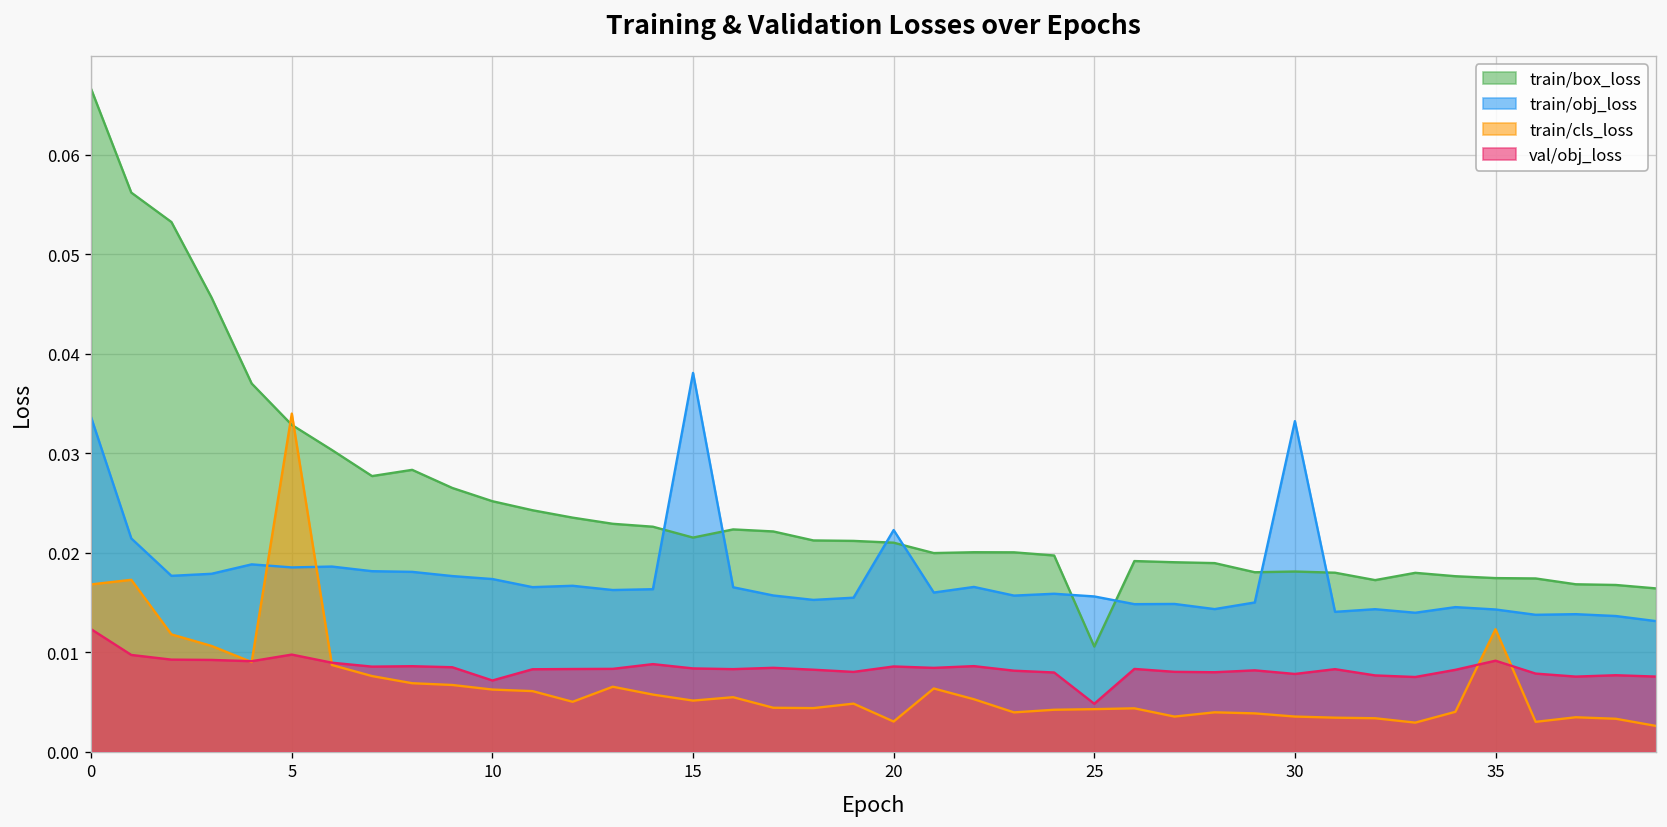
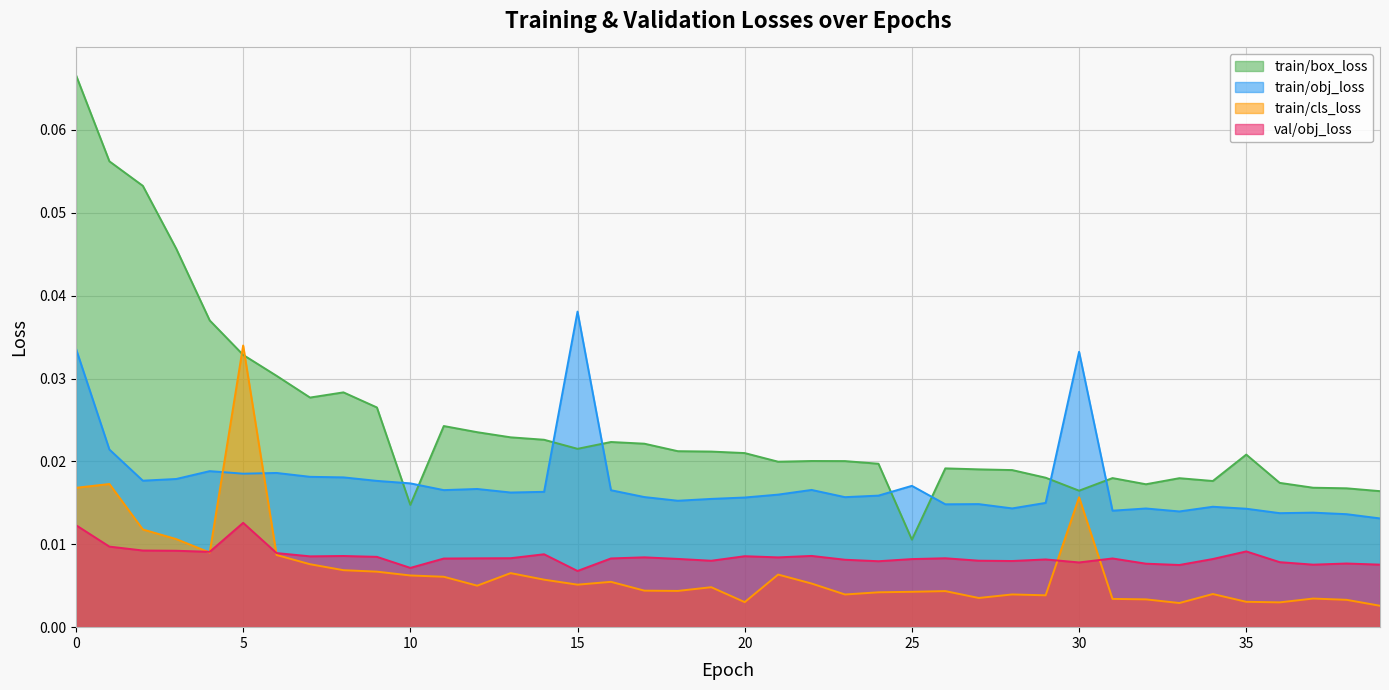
val/obj_loss, 5: 0.010 -> 0.013
train/box_loss, 10: 0.025 -> 0.015
val/obj_loss, 15: 0.008 -> 0.007
train/obj_loss, 20: 0.022 -> 0.016
train/obj_loss, 25: 0.016 -> 0.017
val/obj_loss, 25: 0.005 -> 0.008
train/box_loss, 30: 0.018 -> 0.016
train/cls_loss, 30: 0.004 -> 0.016
train/box_loss, 35: 0.017 -> 0.021
train/cls_loss, 35: 0.012 -> 0.003
